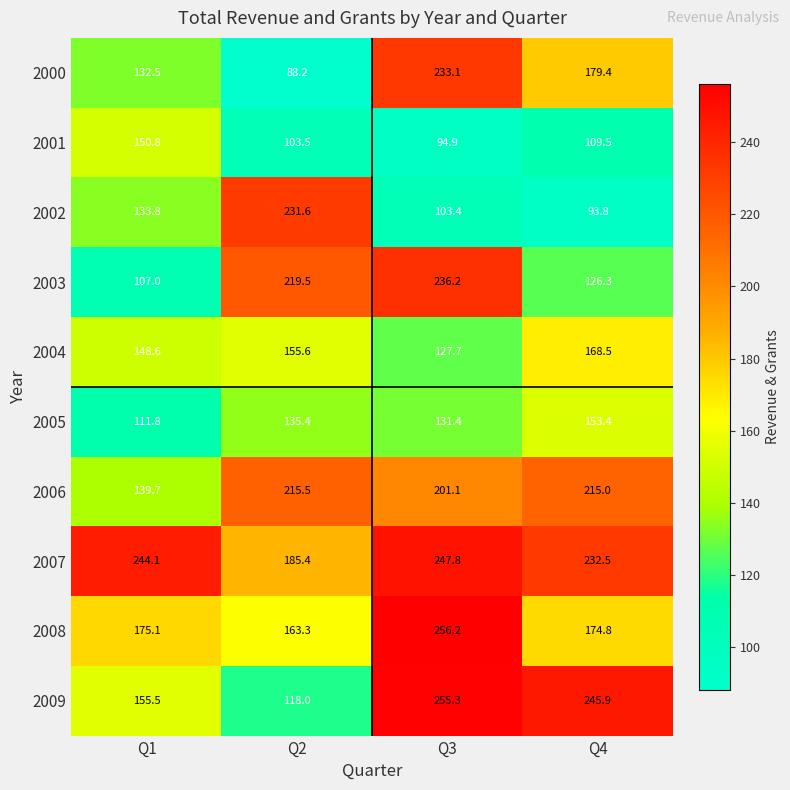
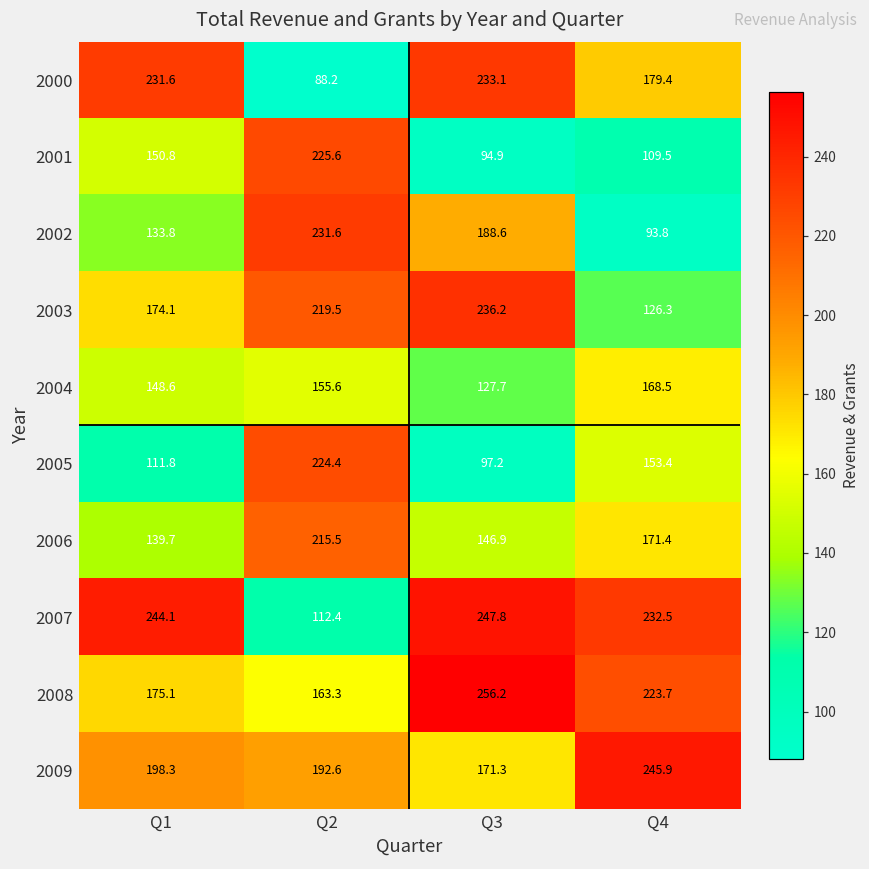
2000, Q1: 132.5 -> 231.6
2001, Q2: 103.5 -> 225.6
2002, Q3: 103.4 -> 188.6
2003, Q1: 107.0 -> 174.1
2005, Q2: 135.4 -> 224.4
2005, Q3: 131.4 -> 97.2
2006, Q3: 201.1 -> 146.9
2006, Q4: 215.0 -> 171.4
2007, Q2: 185.4 -> 112.4
2008, Q4: 174.8 -> 223.7
2009, Q1: 155.5 -> 198.3
2009, Q2: 118.0 -> 192.6
2009, Q3: 255.3 -> 171.3
